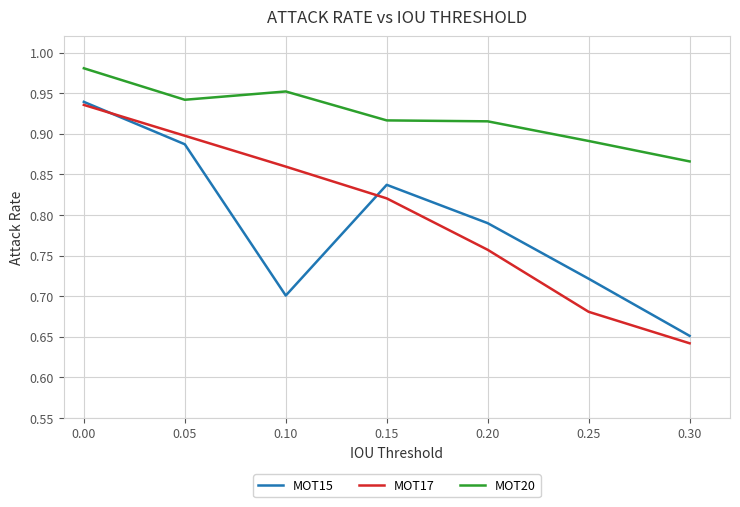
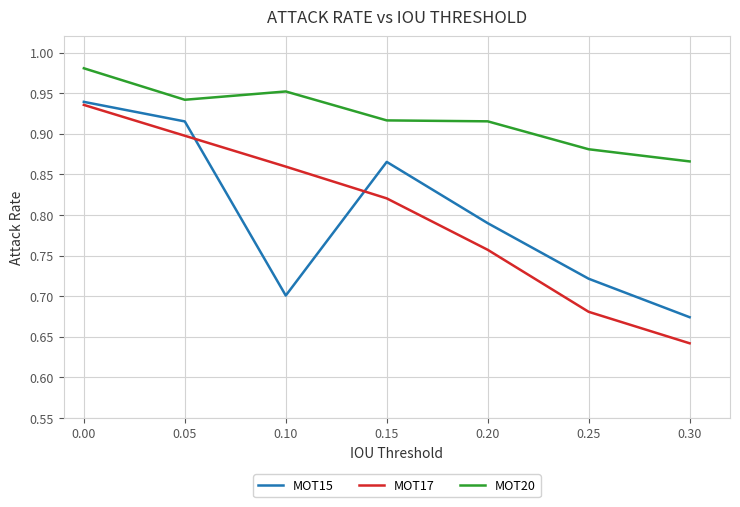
MOT15, 0.05: 0.89 -> 0.92
MOT15, 0.15: 0.84 -> 0.87
MOT20, 0.25: 0.89 -> 0.88
MOT15, 0.30: 0.65 -> 0.67
